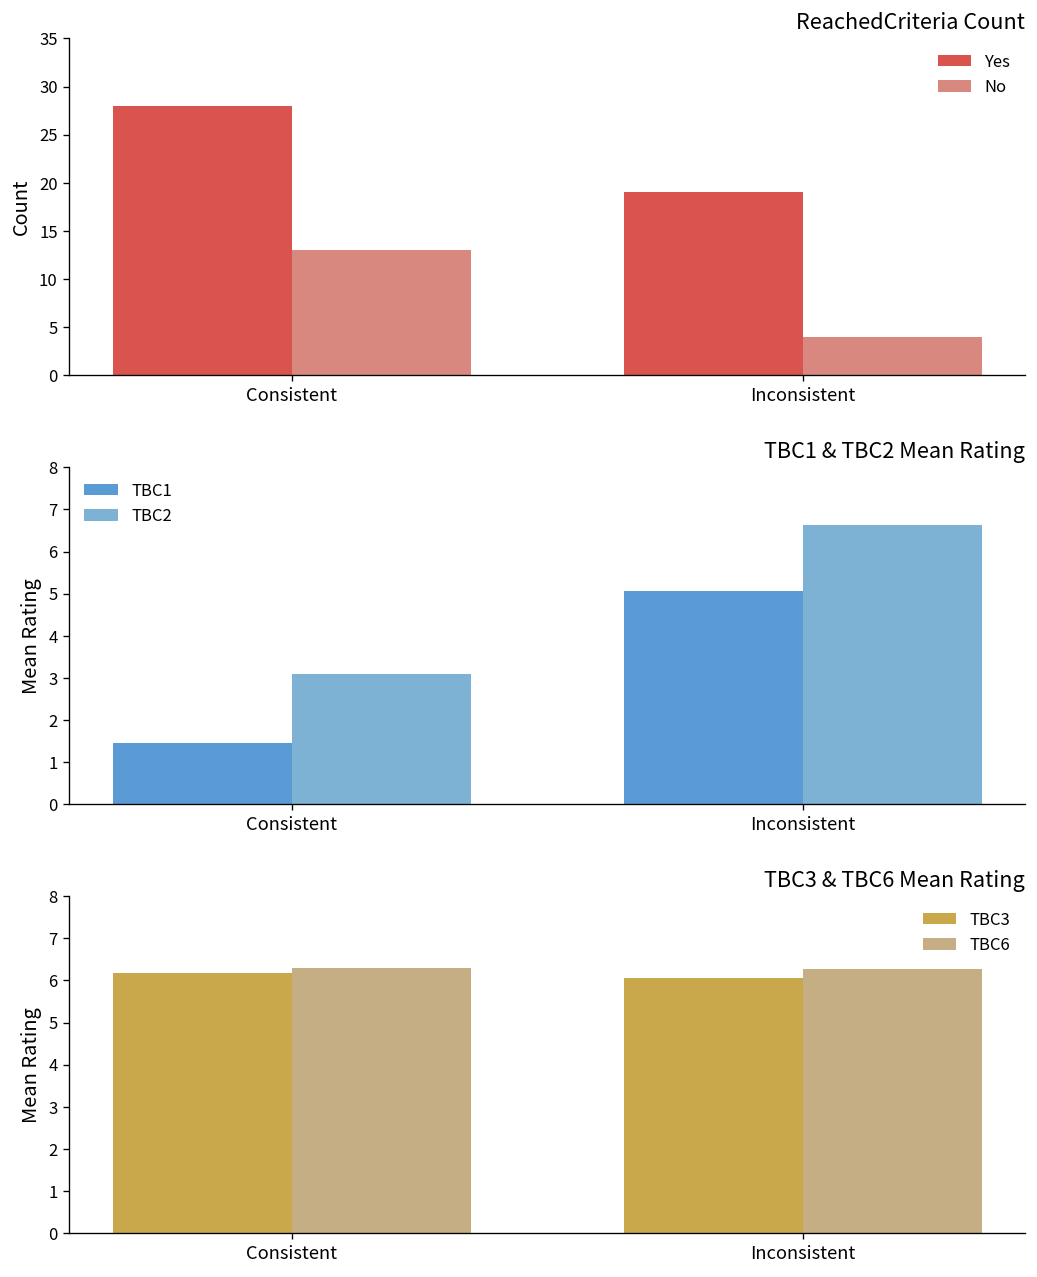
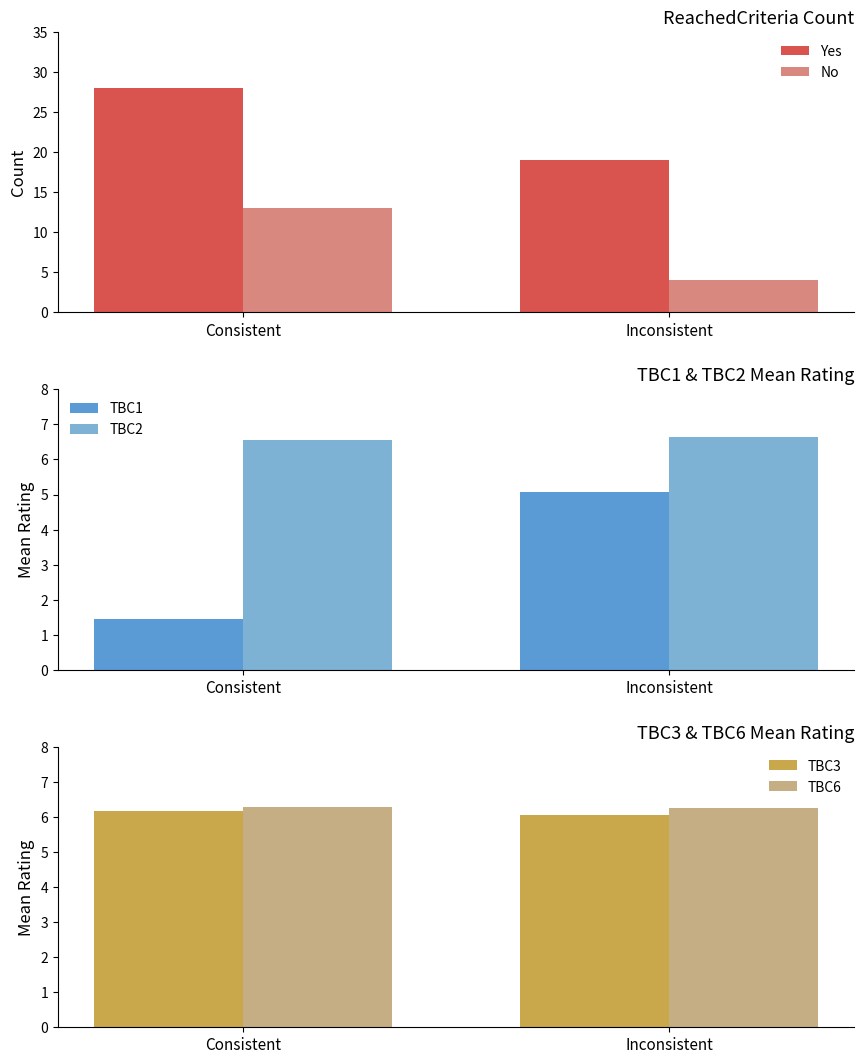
TBC1 & TBC2 Mean Rating, TBC2, Consistent: 3.1 -> 6.6
